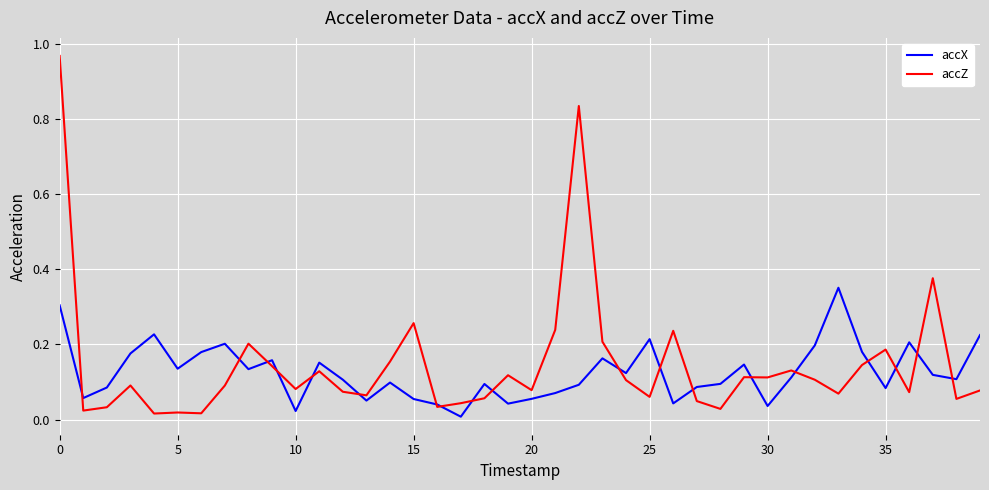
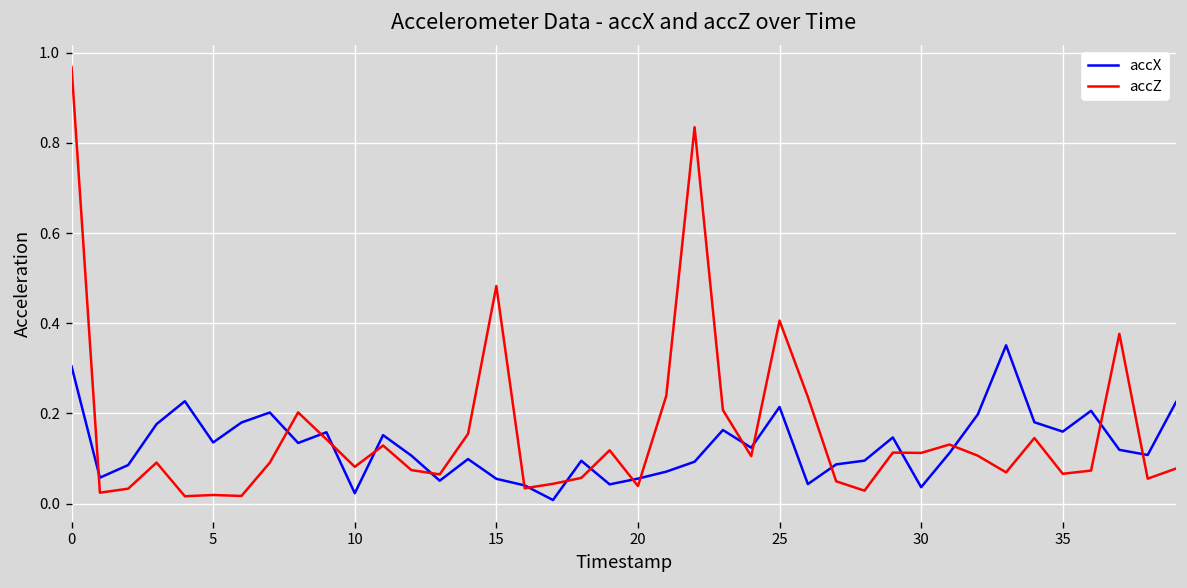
accZ, 15: 0.26 -> 0.48
accZ, 20: 0.08 -> 0.04
accZ, 25: 0.06 -> 0.41
accX, 35: 0.08 -> 0.16
accZ, 35: 0.19 -> 0.07
